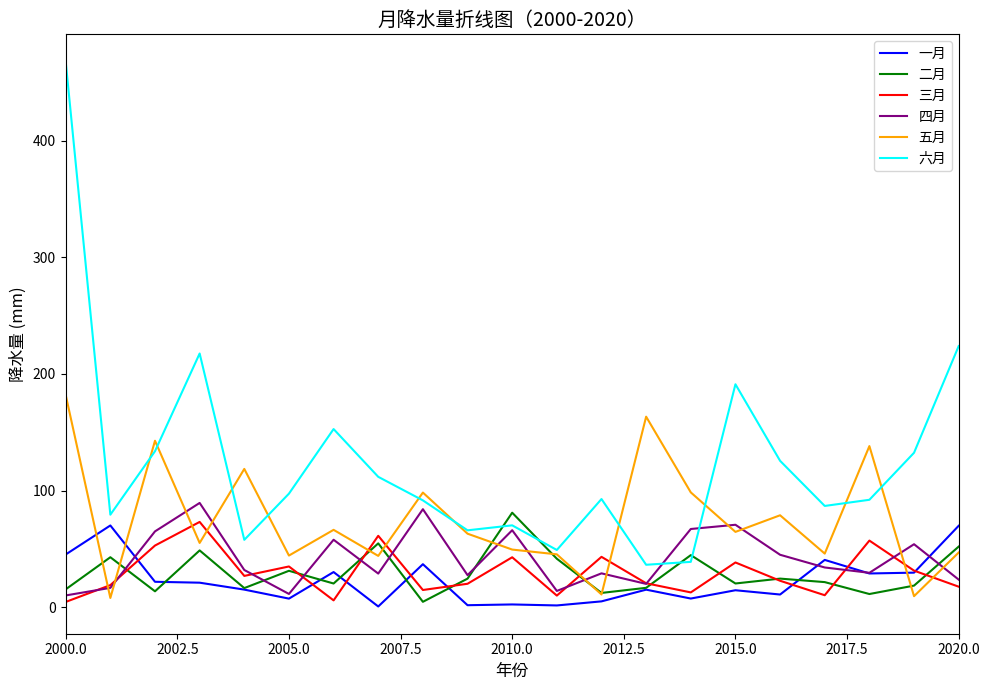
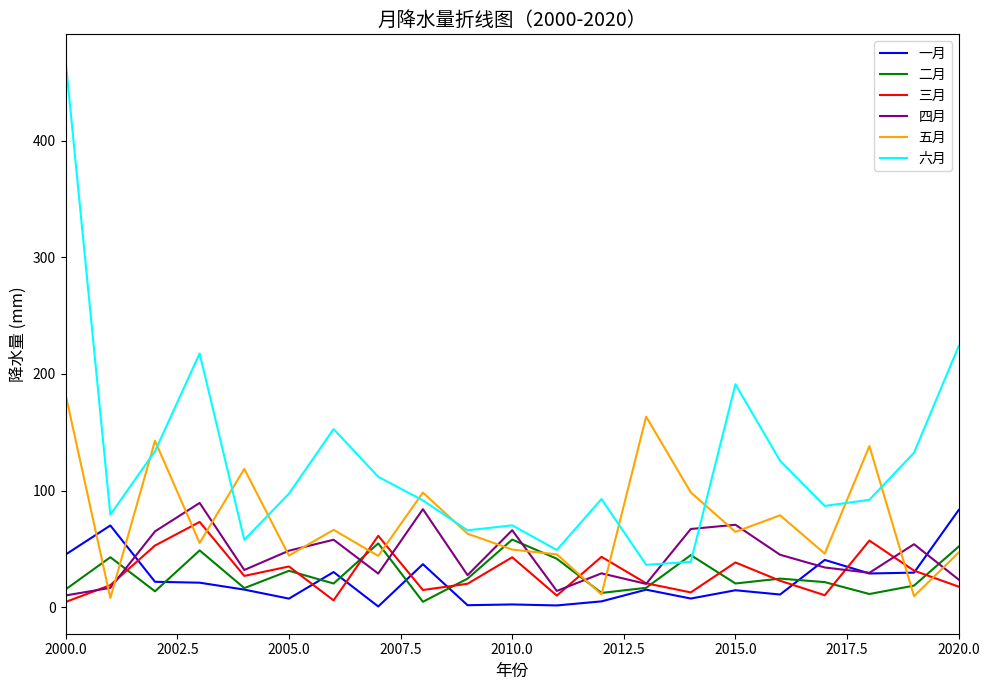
四月, 2005.0: 11 -> 48
二月, 2010.0: 81 -> 58
一月, 2020.0: 70 -> 83
